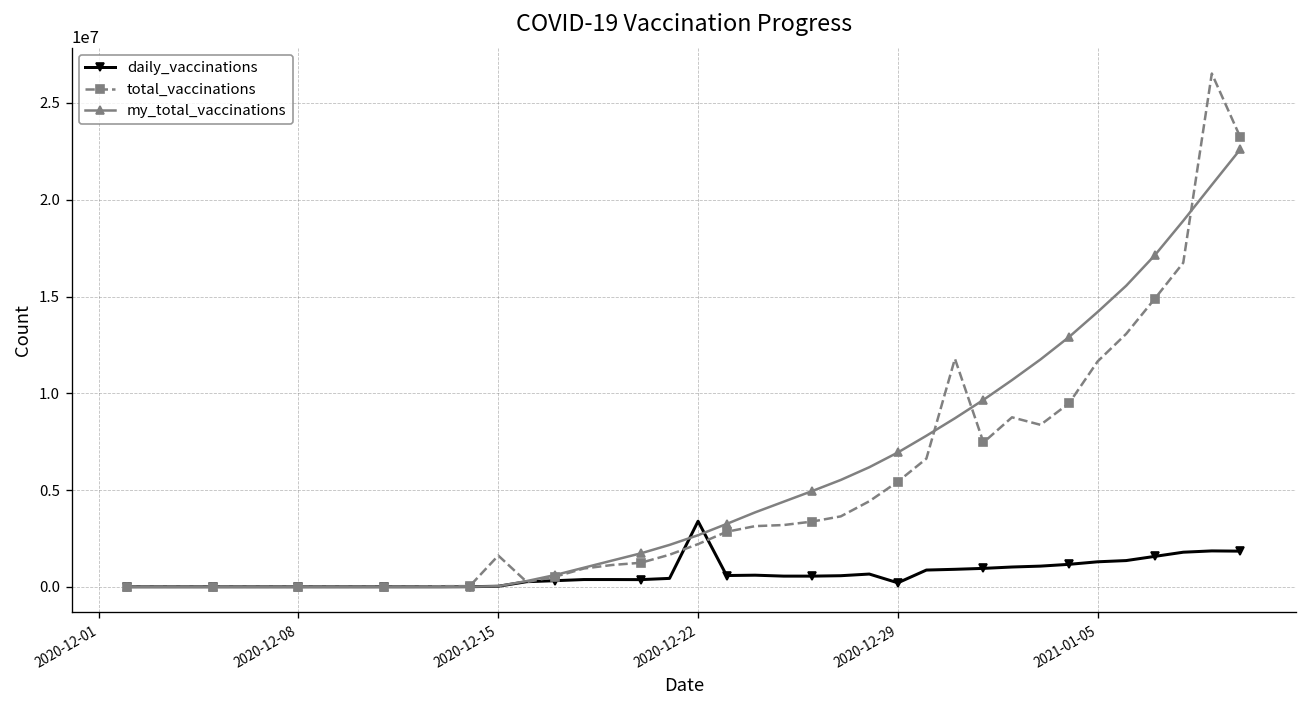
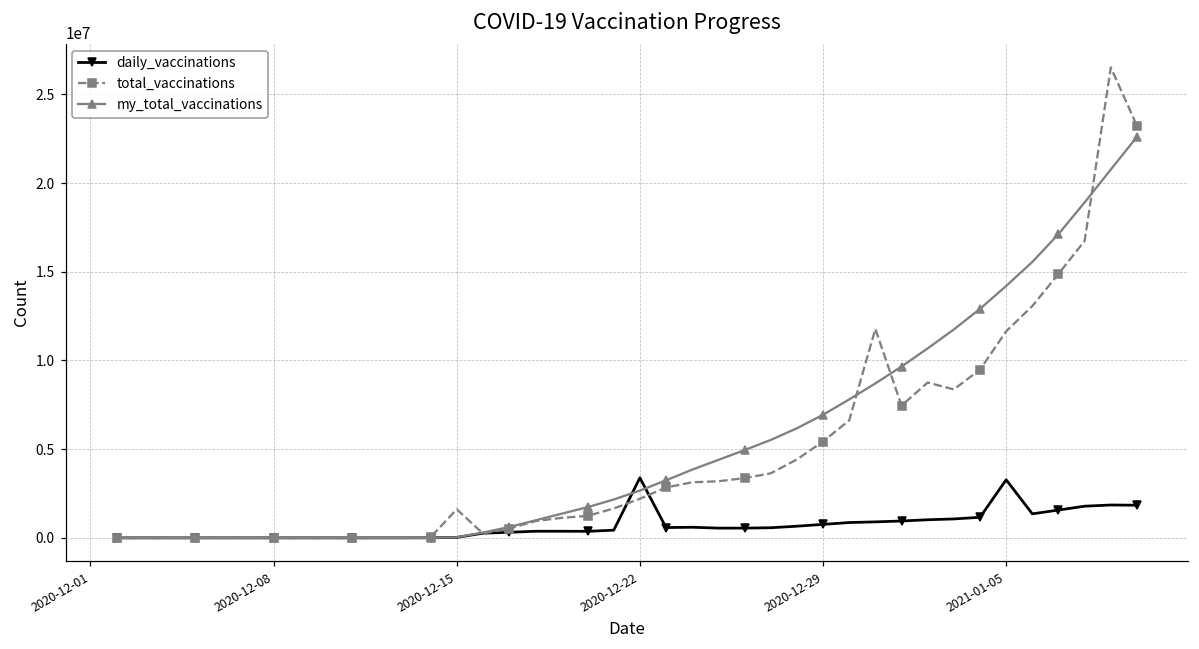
daily_vaccinations, 2020-12-29: 200000 -> 800000
daily_vaccinations, 2021-01-05: 1300000 -> 3300000
